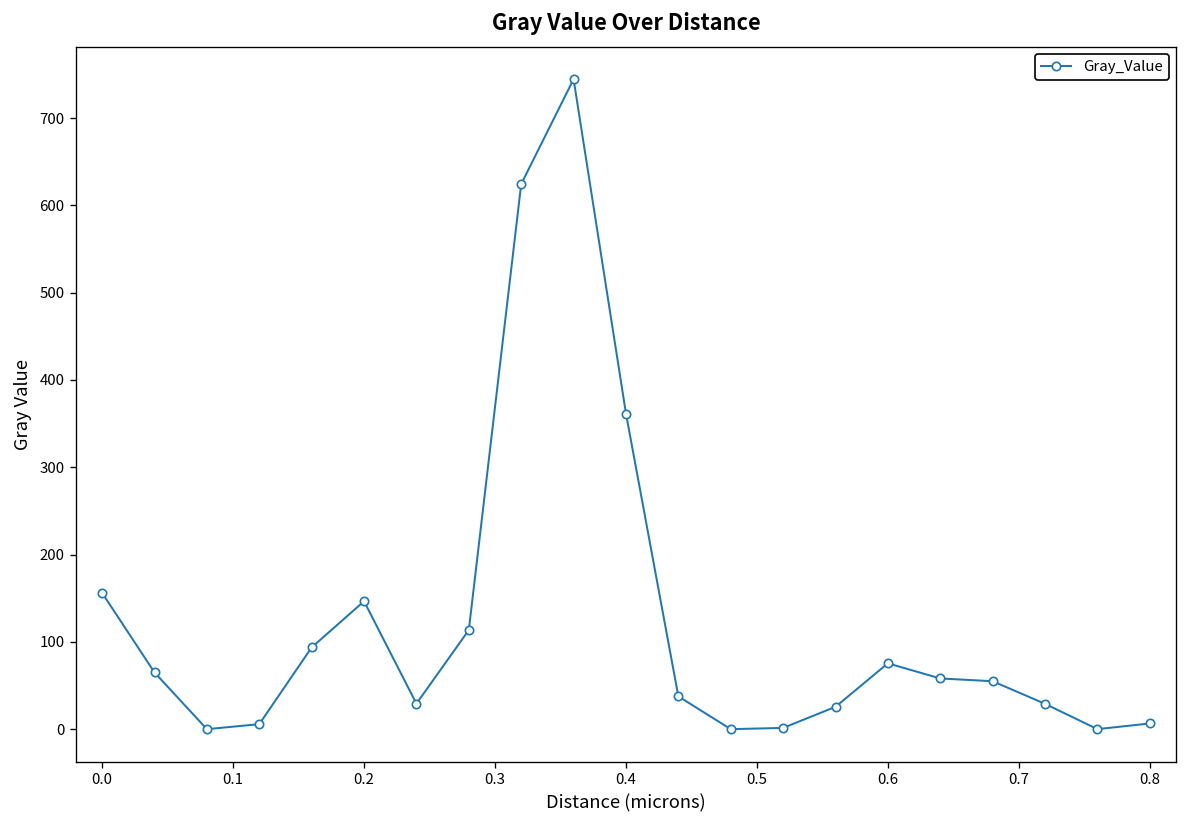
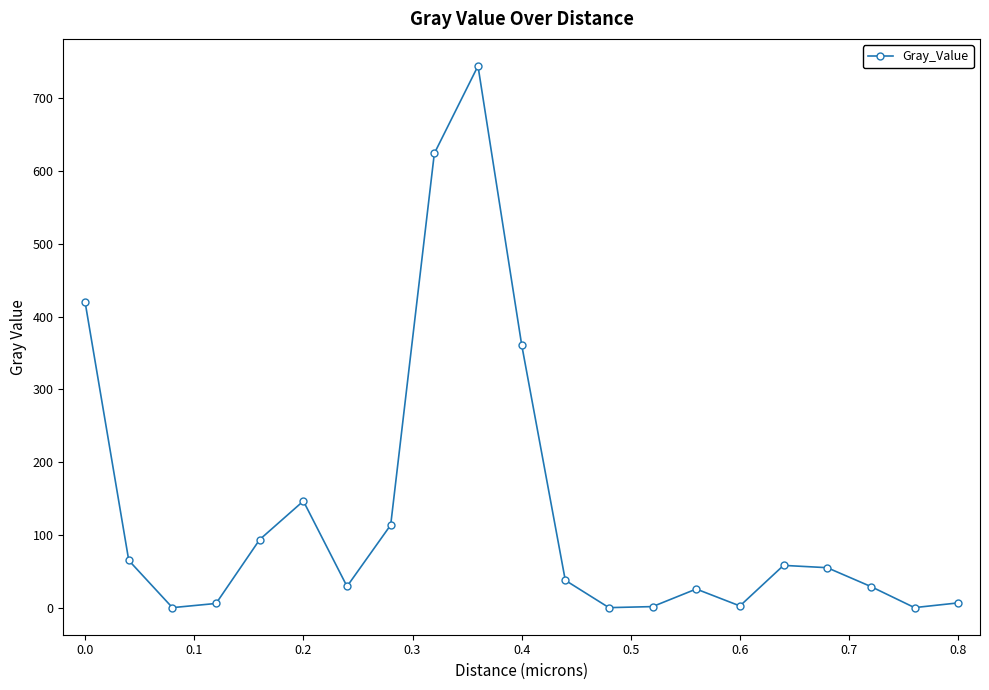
0.0: 160 -> 420
0.6: 80 -> 0
